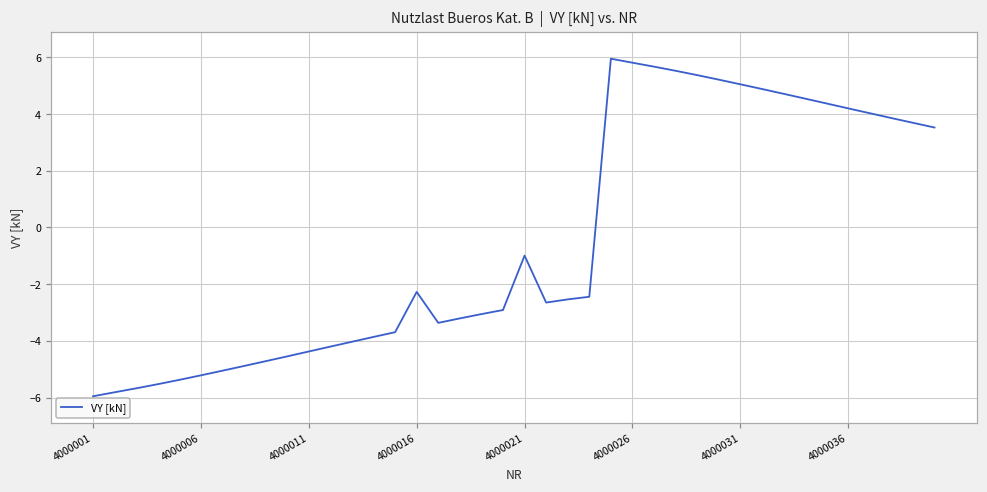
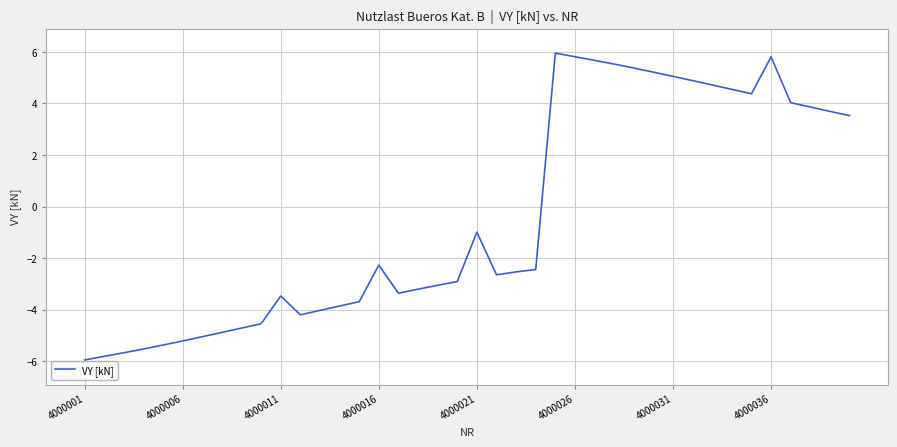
4000011: -4.4 -> -3.5
4000036: 4.2 -> 5.8
